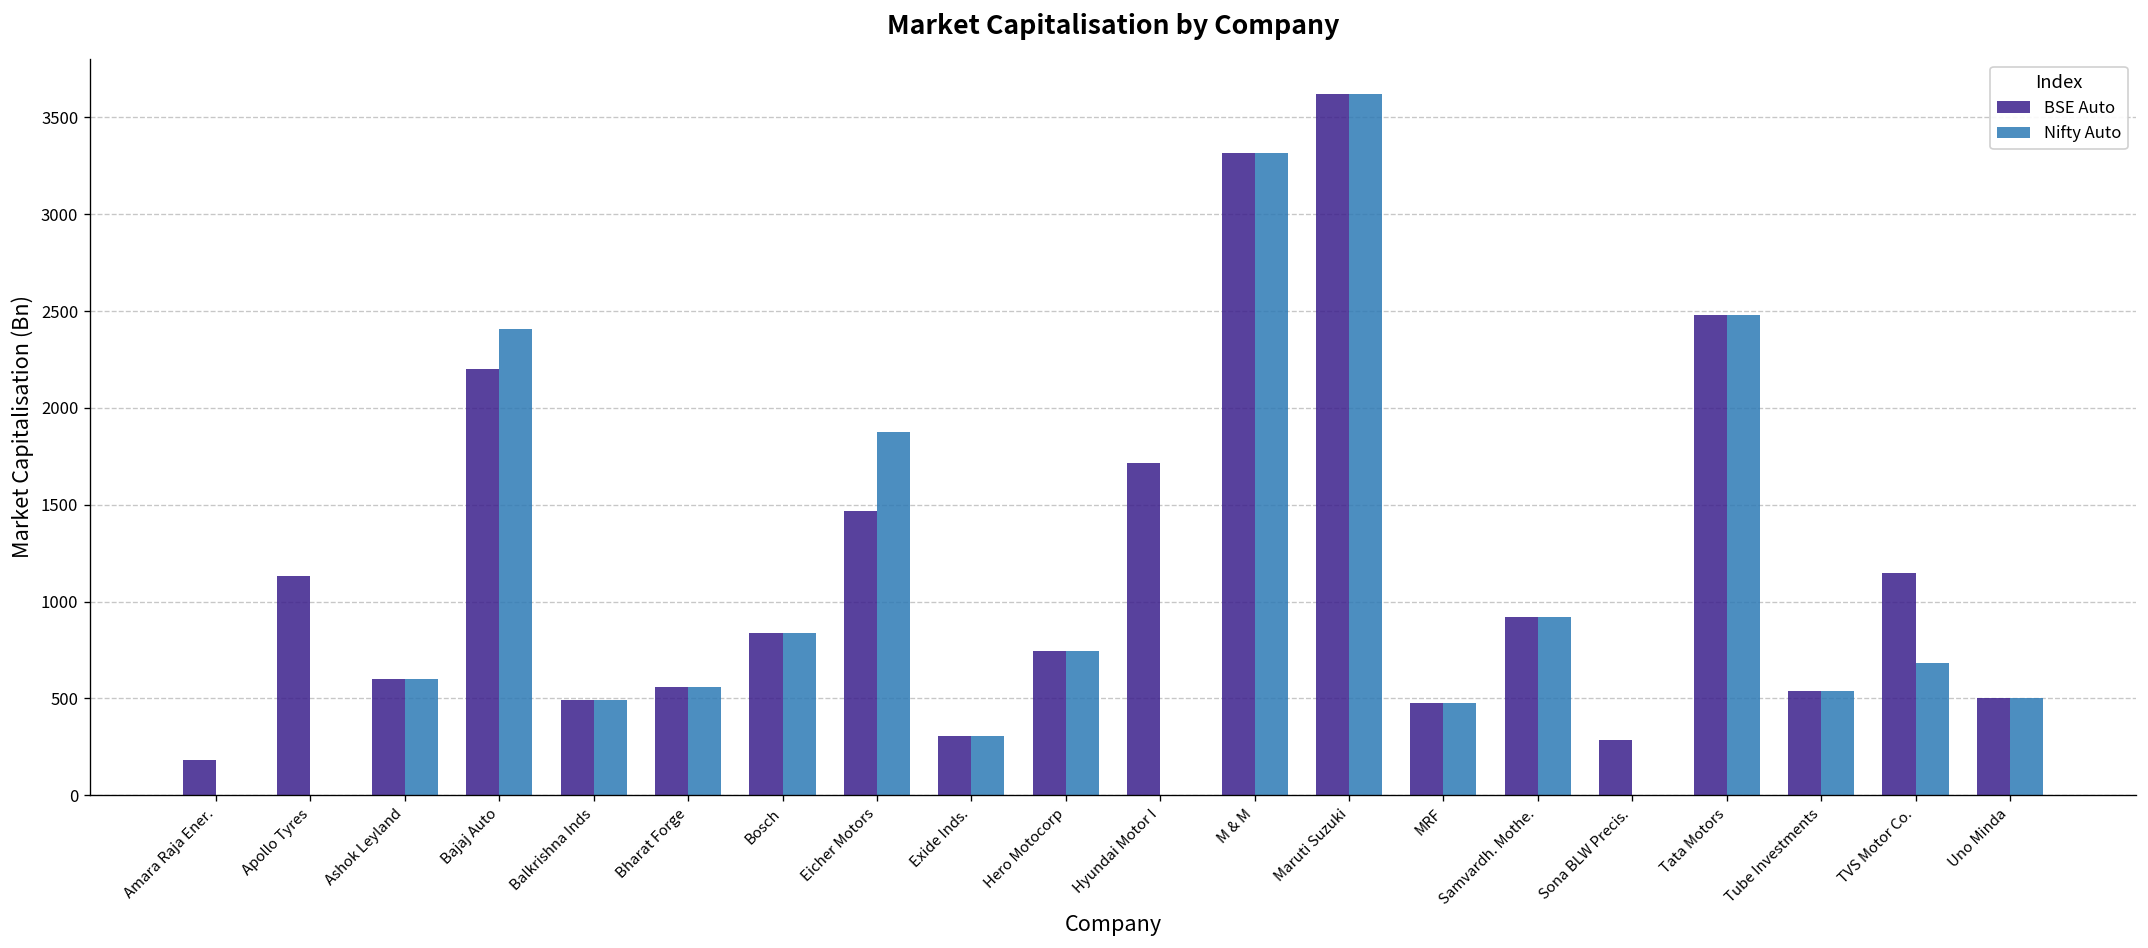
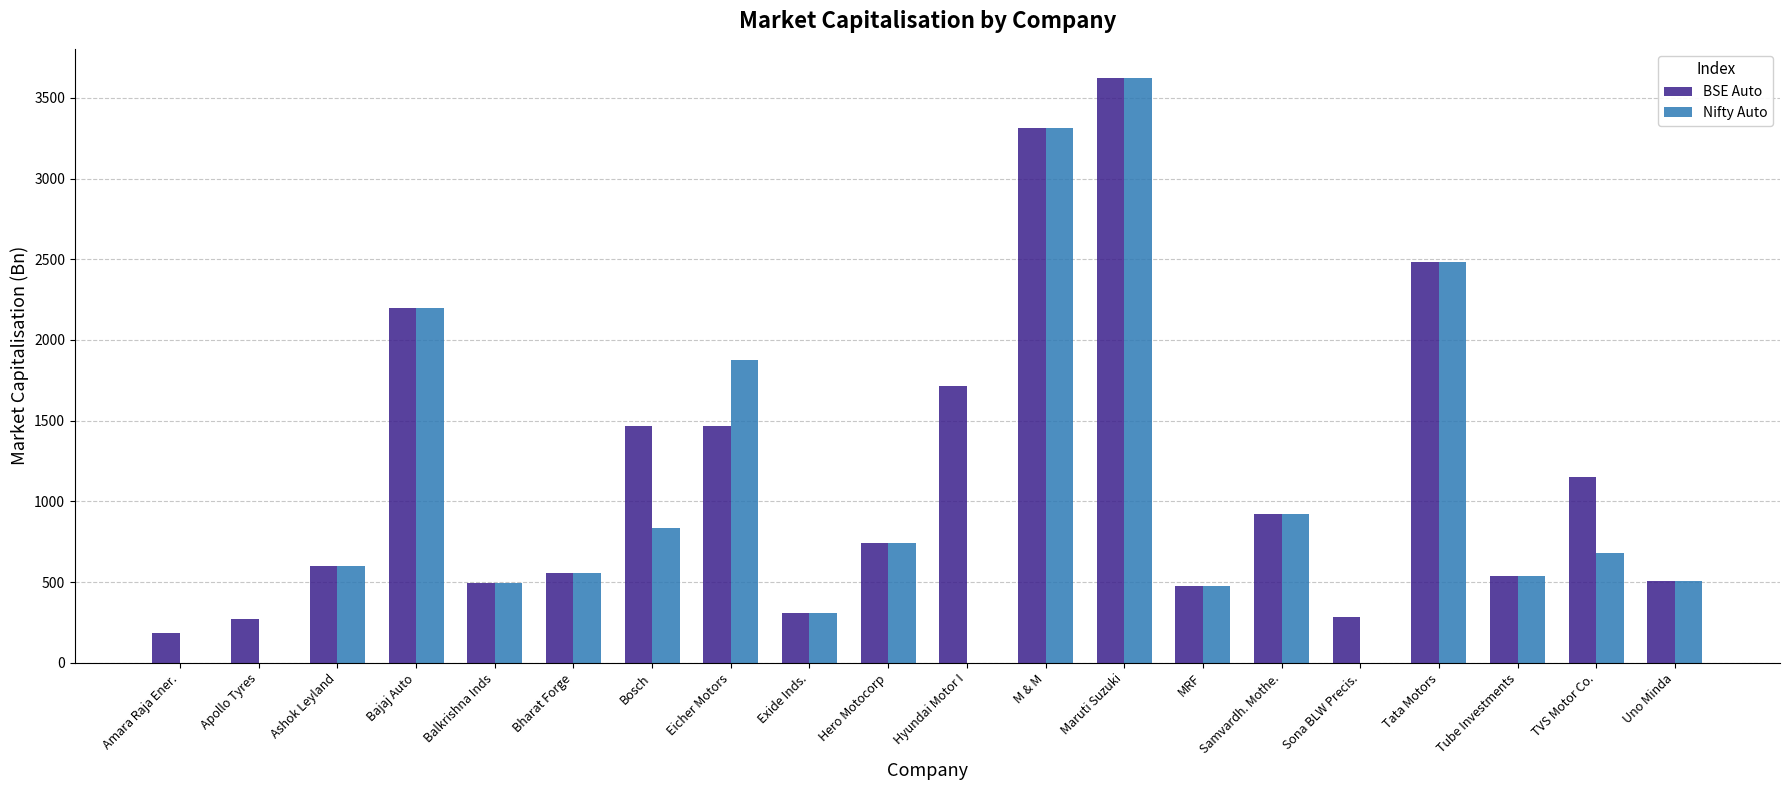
BSE Auto, Apollo Tyres: 1130 -> 270
Nifty Auto, Bajaj Auto: 2410 -> 2200
BSE Auto, Bosch: 840 -> 1470
